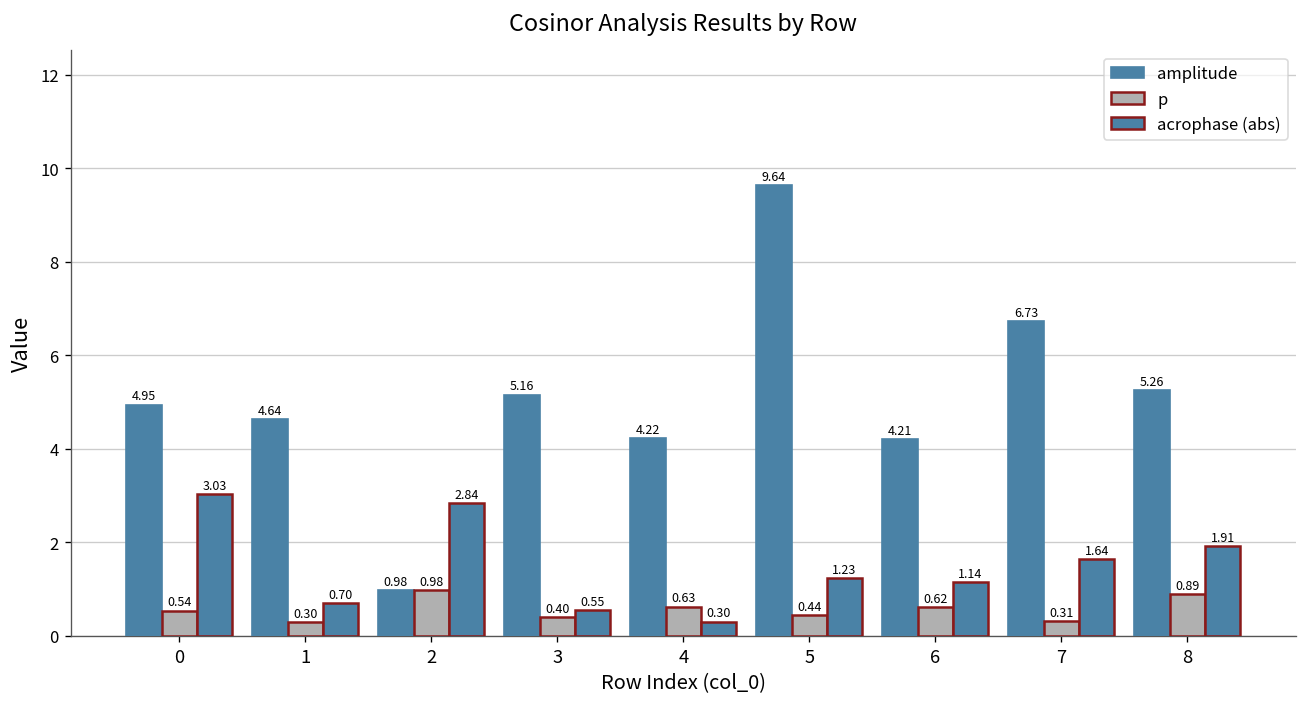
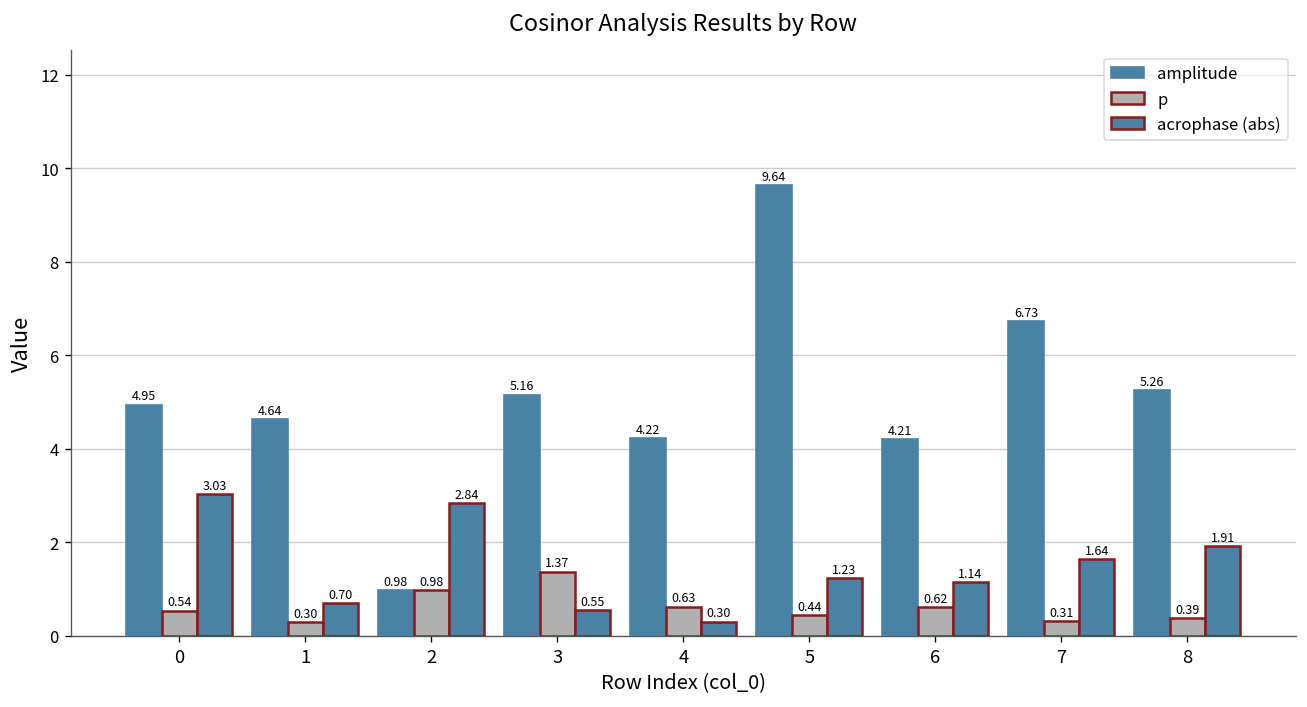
p, 3: 0.40 -> 1.37
p, 8: 0.89 -> 0.39
